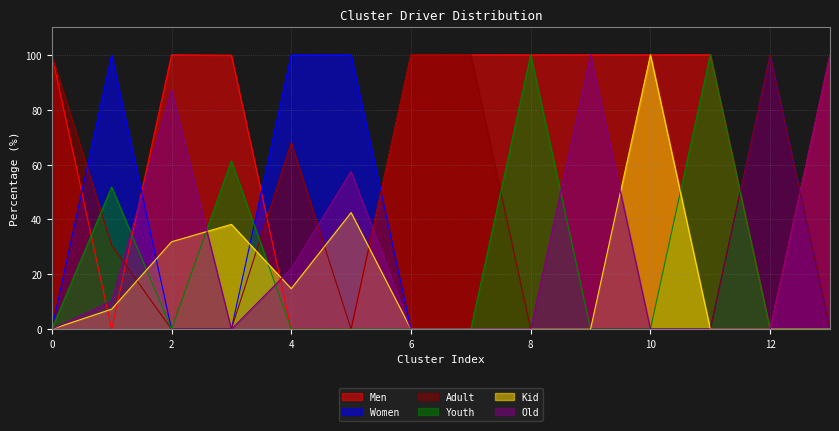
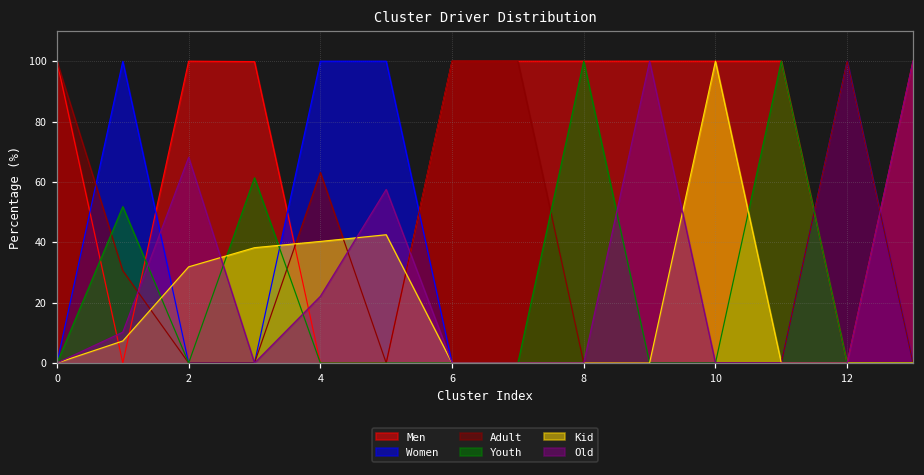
Old, 2: 87 -> 68
Adult, 4: 68 -> 63
Kid, 4: 15 -> 40
